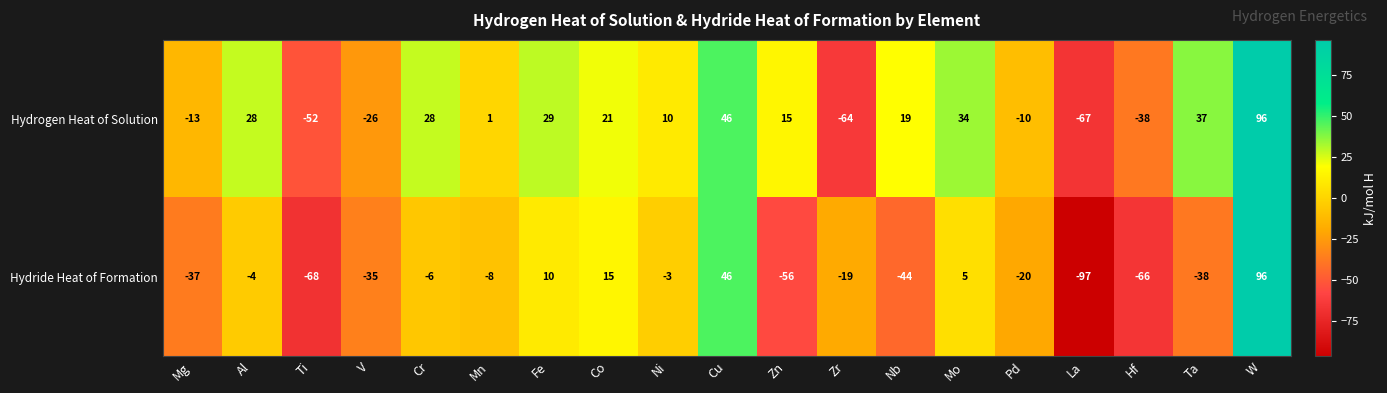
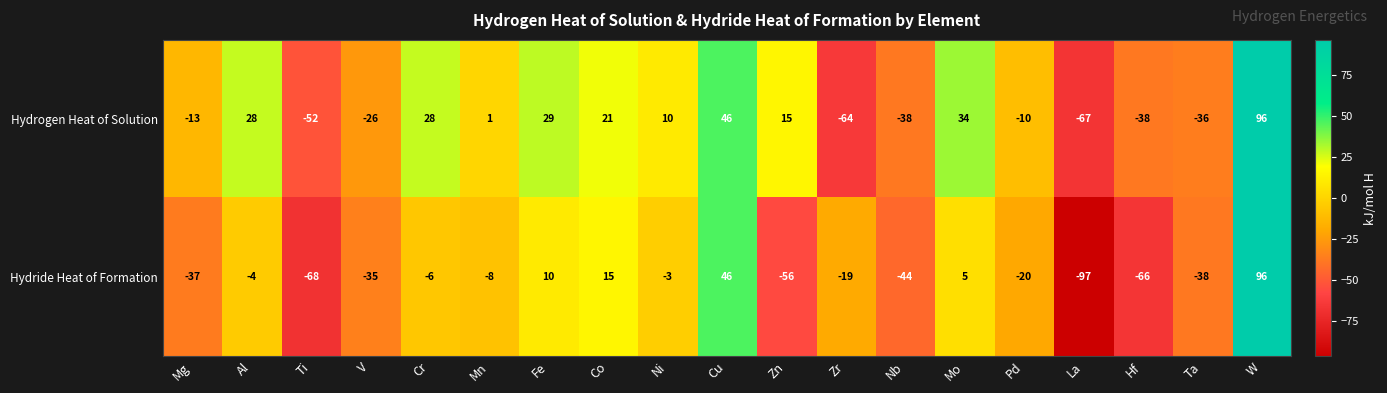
Hydrogen Heat of Solution, Nb: 19 -> -38
Hydrogen Heat of Solution, Ta: 37 -> -36
